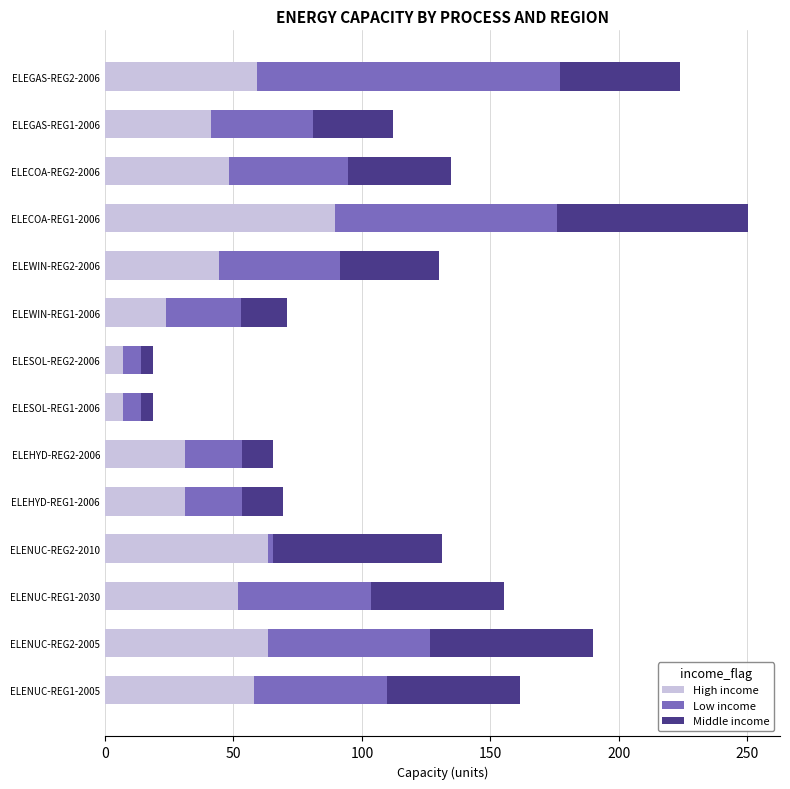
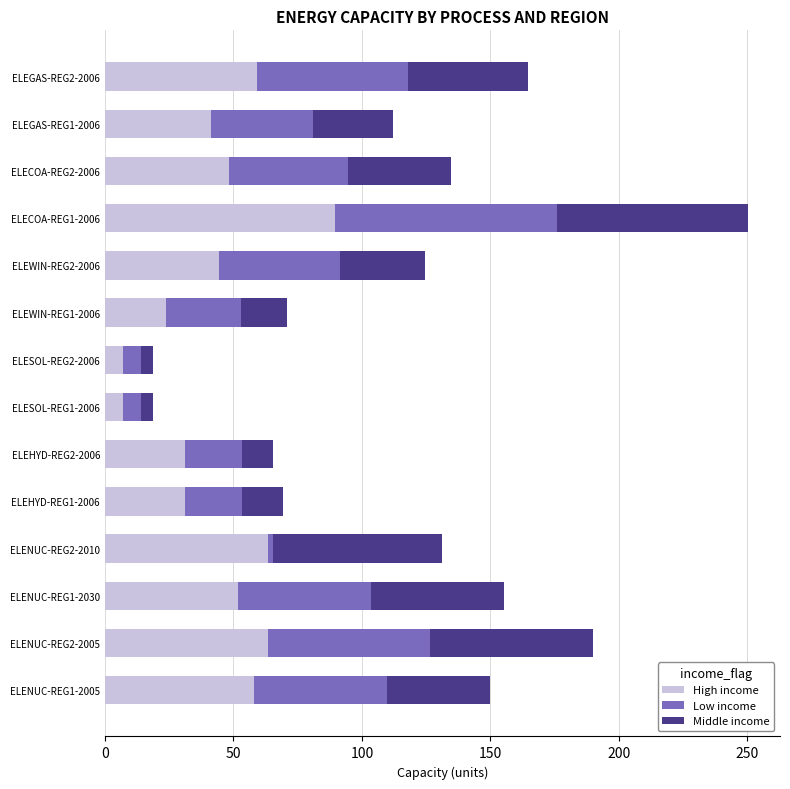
Low income, ELEGAS-REG2-2006: 118 -> 59
Middle income, ELEWIN-REG2-2006: 39 -> 33
Middle income, ELENUC-REG1-2005: 52 -> 40
